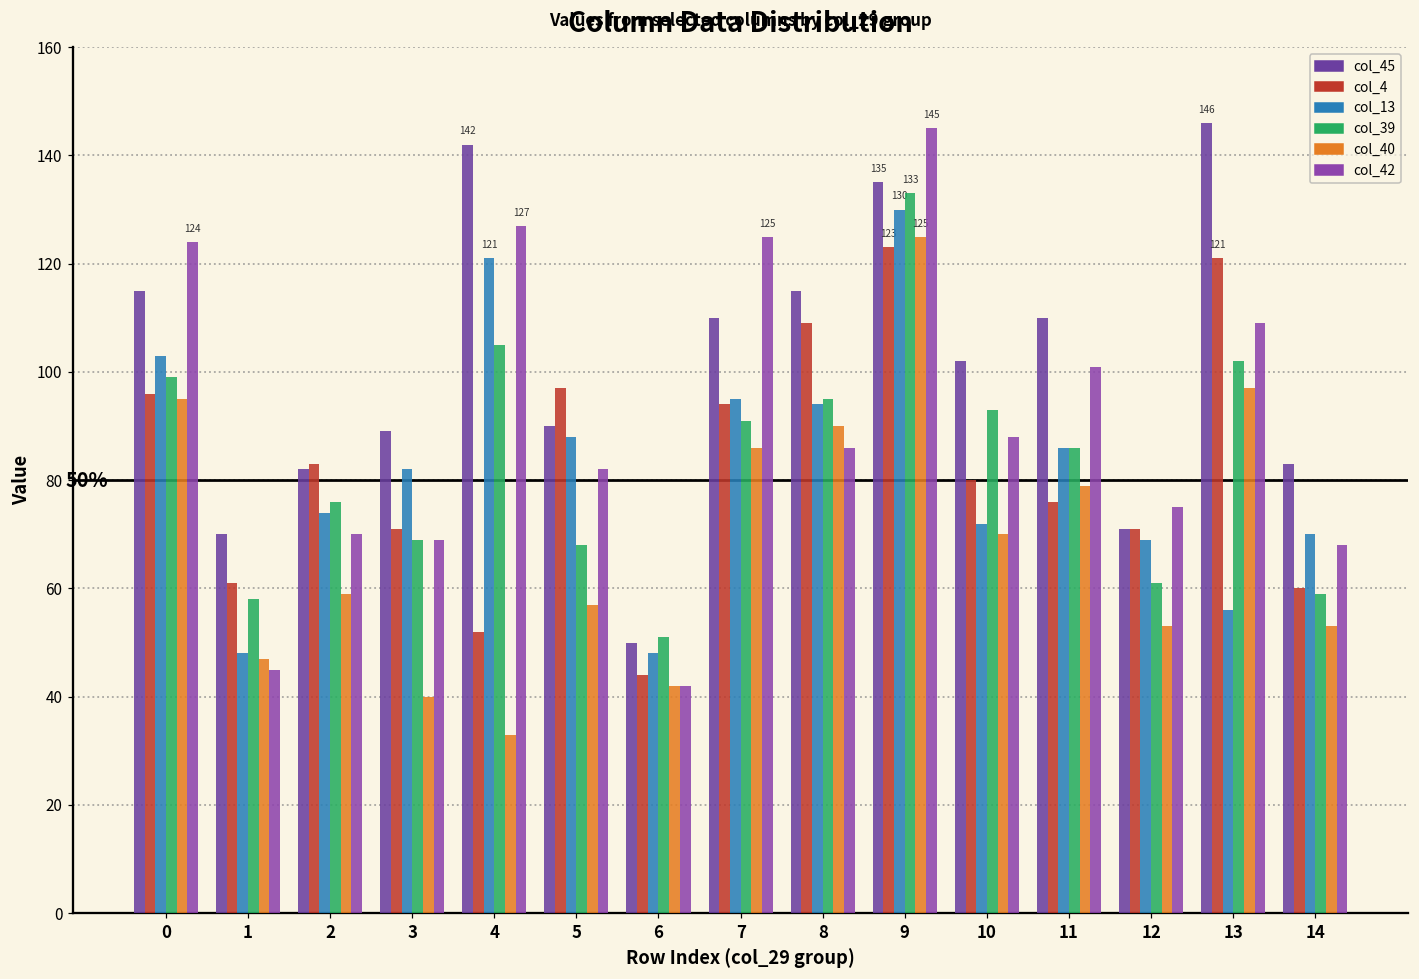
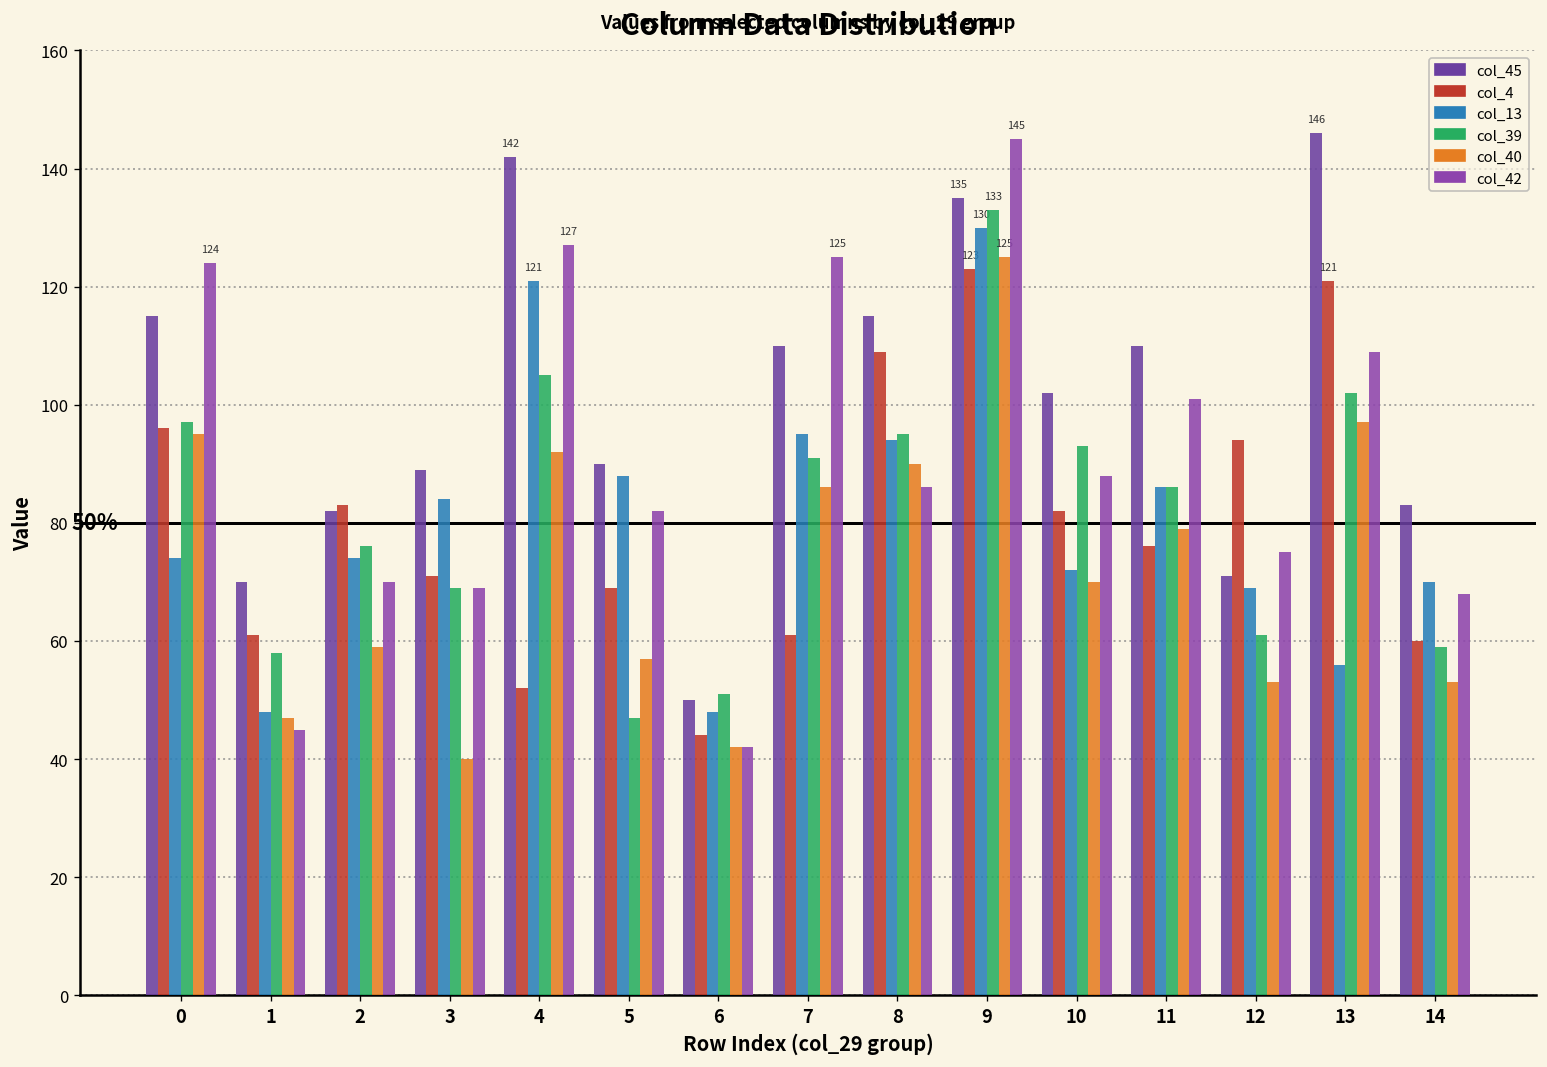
col_13, 0: 103 -> 74
col_39, 0: 99 -> 97
col_13, 3: 82 -> 84
col_40, 4: 33 -> 92
col_4, 5: 97 -> 69
col_39, 5: 68 -> 47
col_4, 7: 94 -> 61
col_4, 10: 80 -> 82
col_4, 12: 71 -> 94
